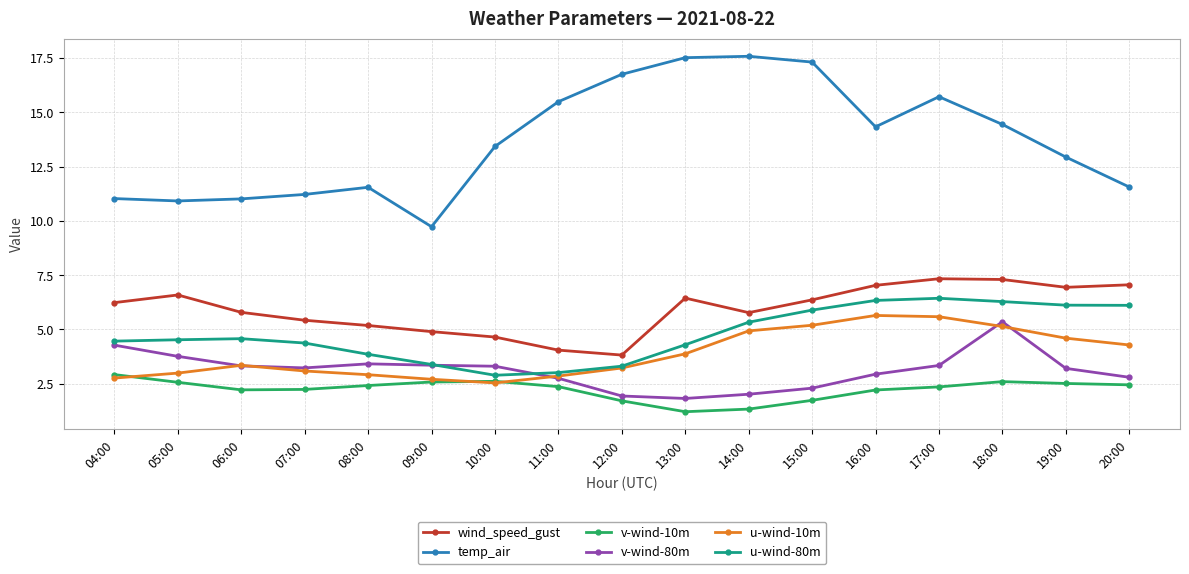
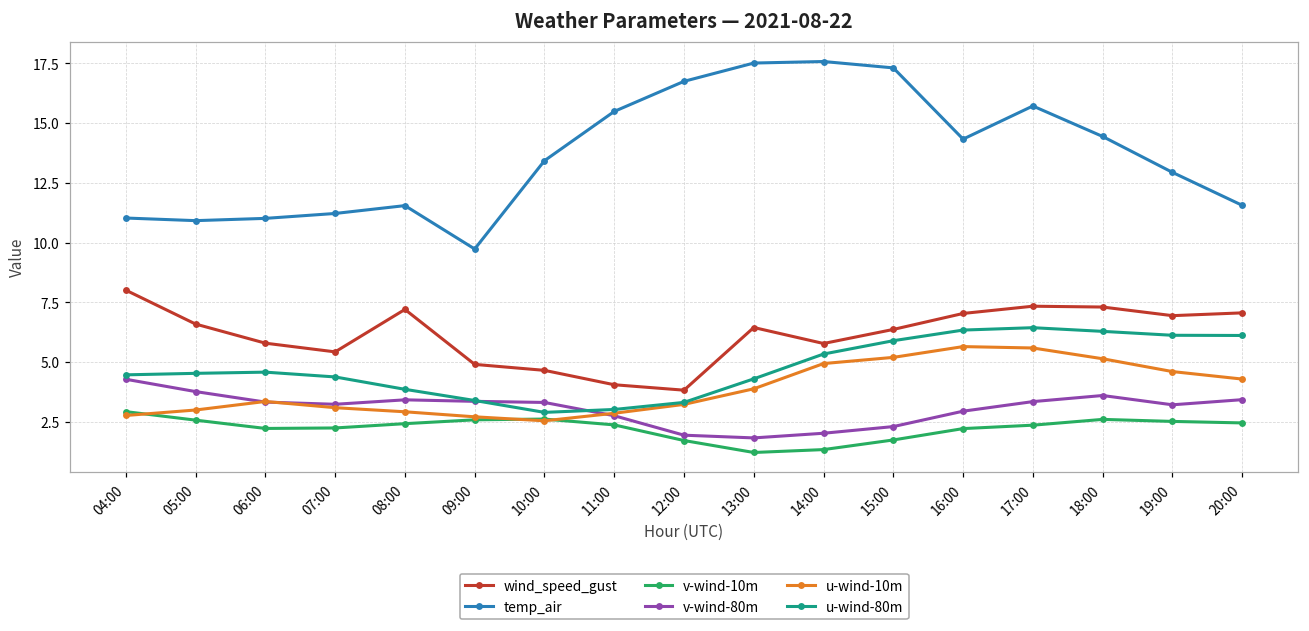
wind_speed_gust, 04:00: 6.2 -> 8.0
wind_speed_gust, 08:00: 5.2 -> 7.2
v-wind-80m, 18:00: 5.4 -> 3.6
v-wind-80m, 20:00: 2.8 -> 3.4
